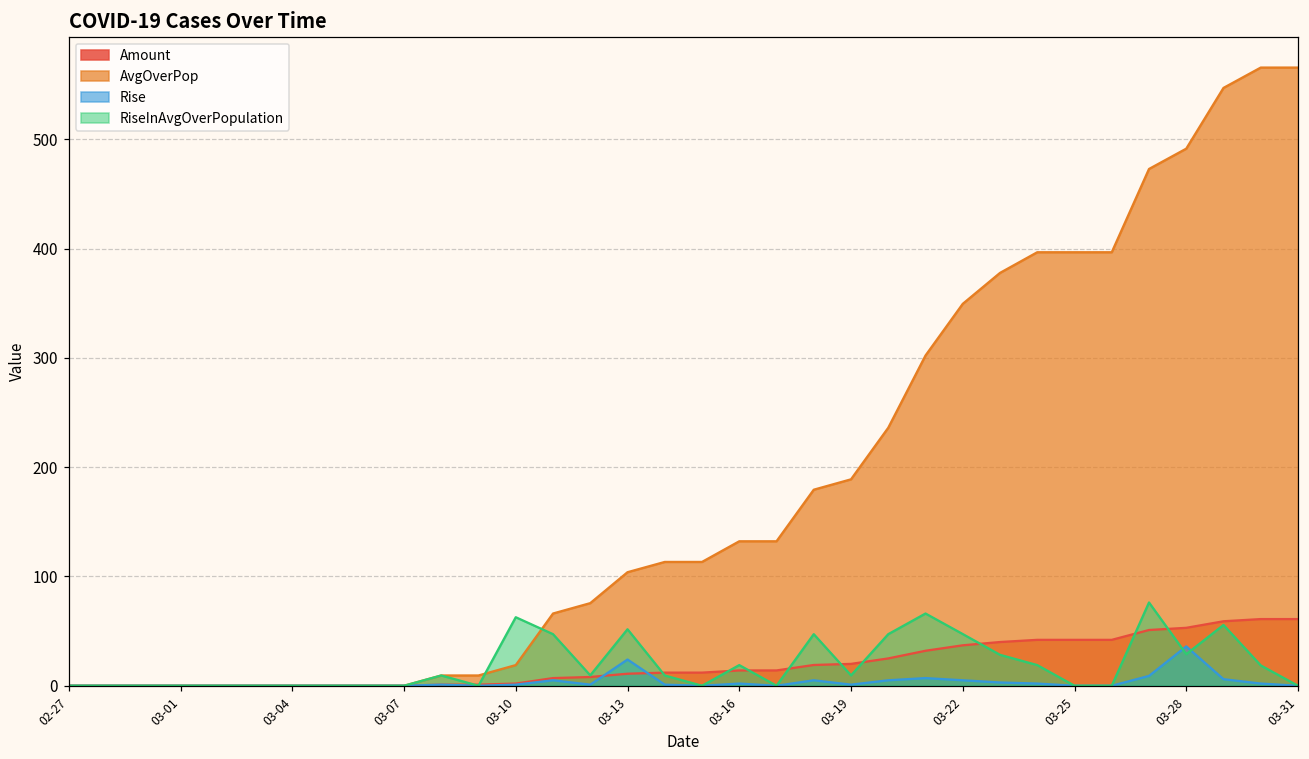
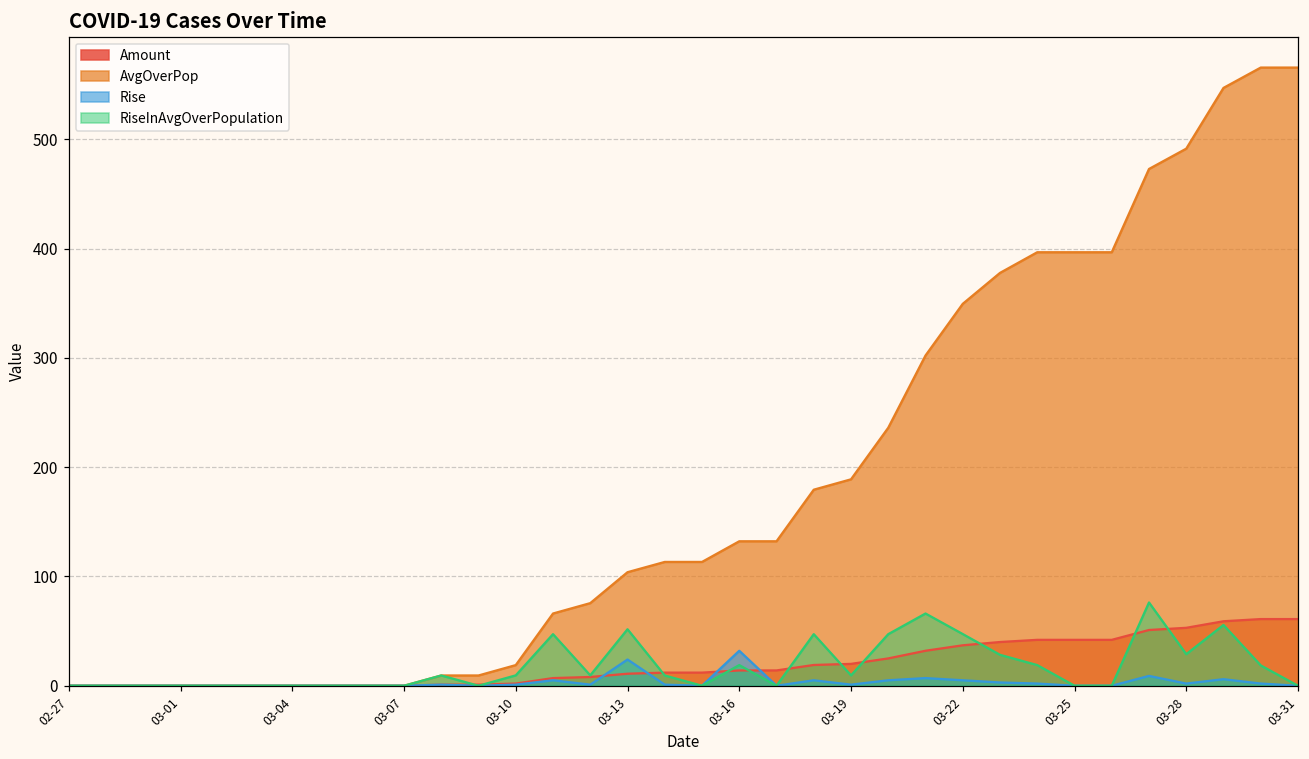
RiseInAvgOverPopulation, 03-10: 60 -> 10
Rise, 03-16: 0 -> 30
Rise, 03-28: 40 -> 0
